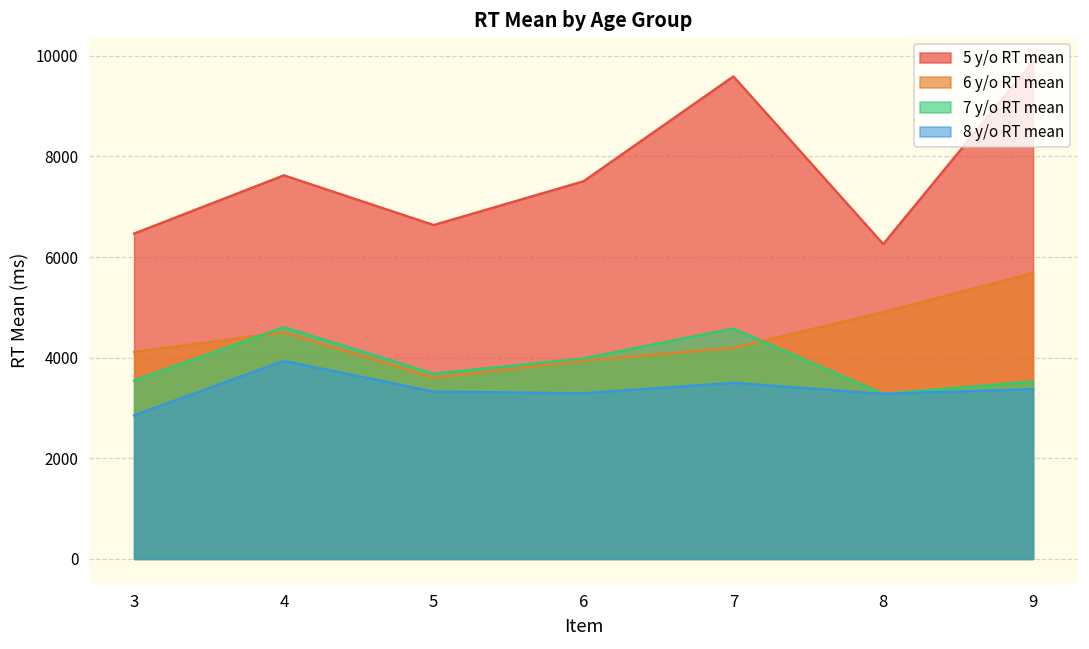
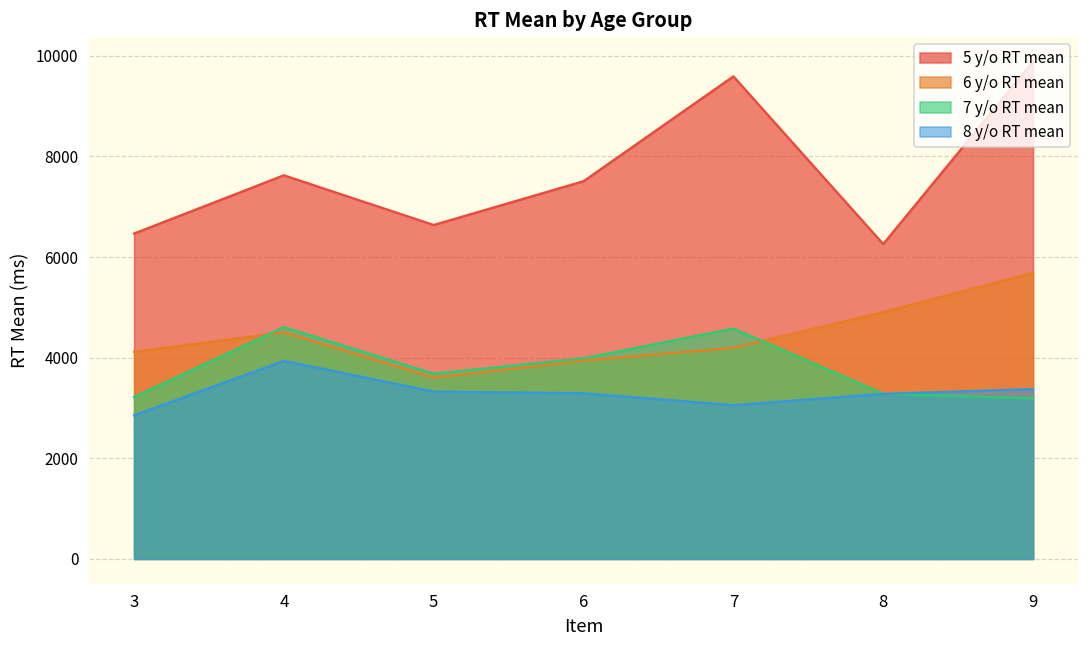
7 y/o RT mean, 3: 3500 -> 3200
8 y/o RT mean, 7: 3500 -> 3100
7 y/o RT mean, 9: 3500 -> 3200
